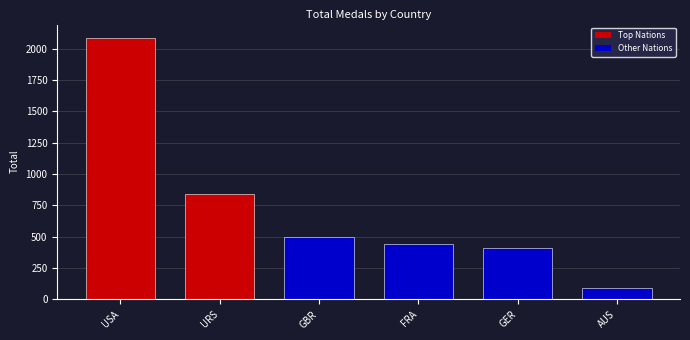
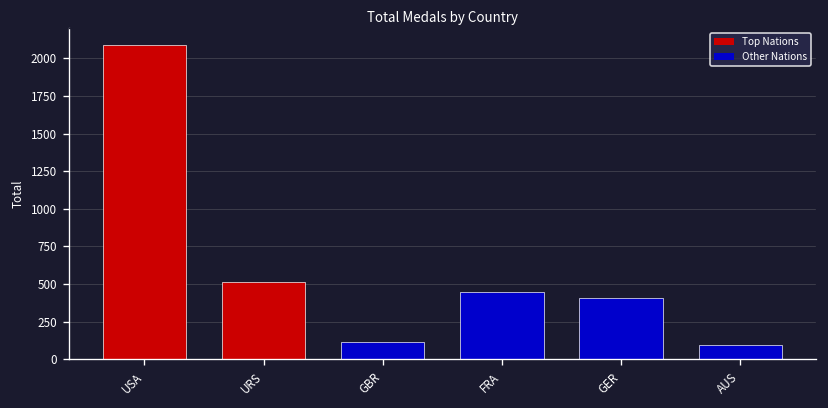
URS: 840 -> 510
GBR: 500 -> 110
